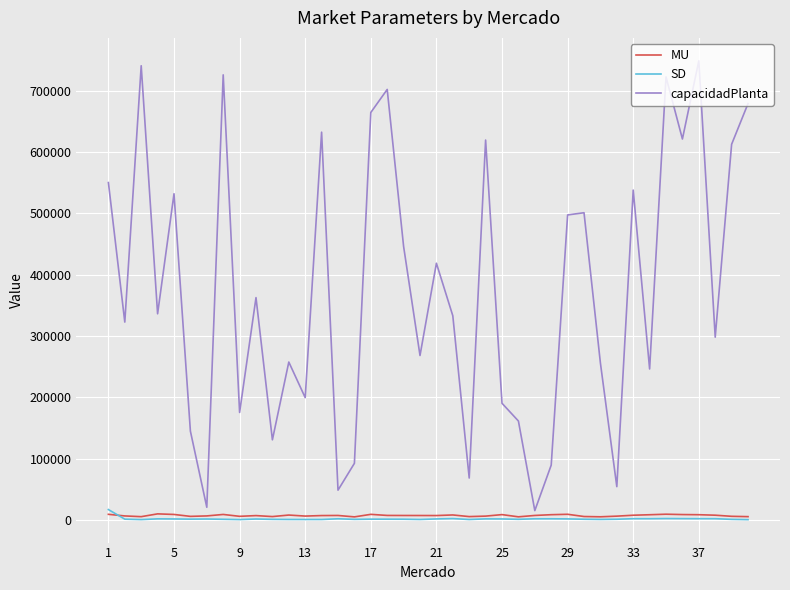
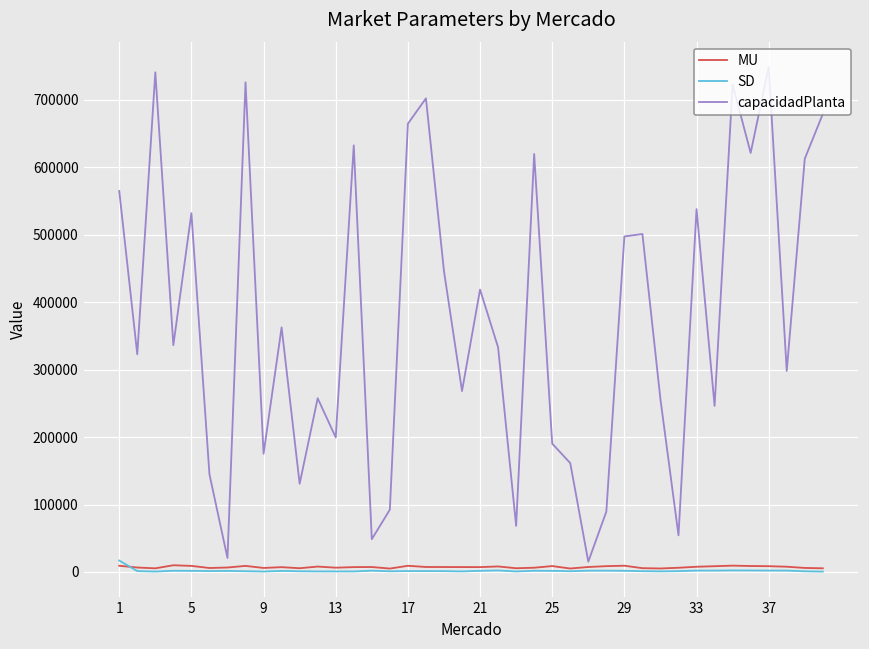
capacidadPlanta, 1: 550000 -> 570000
